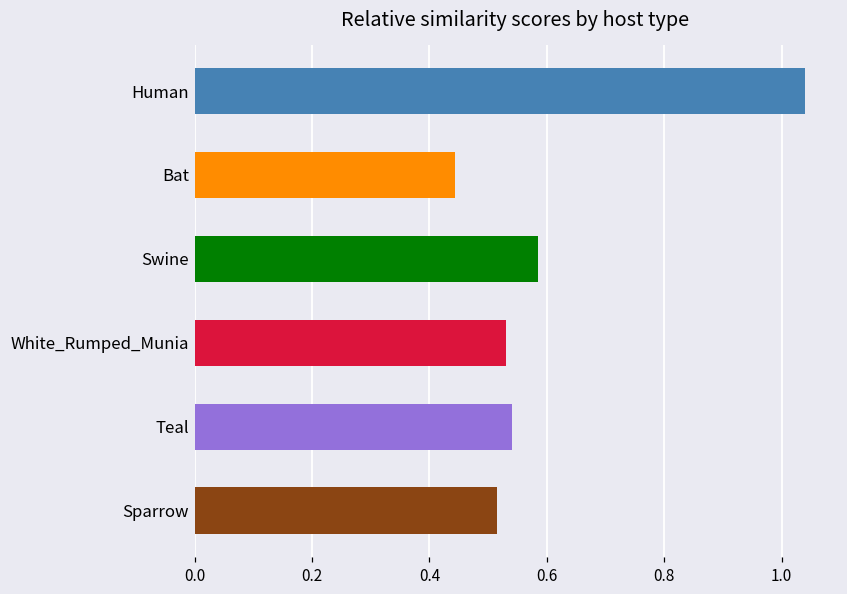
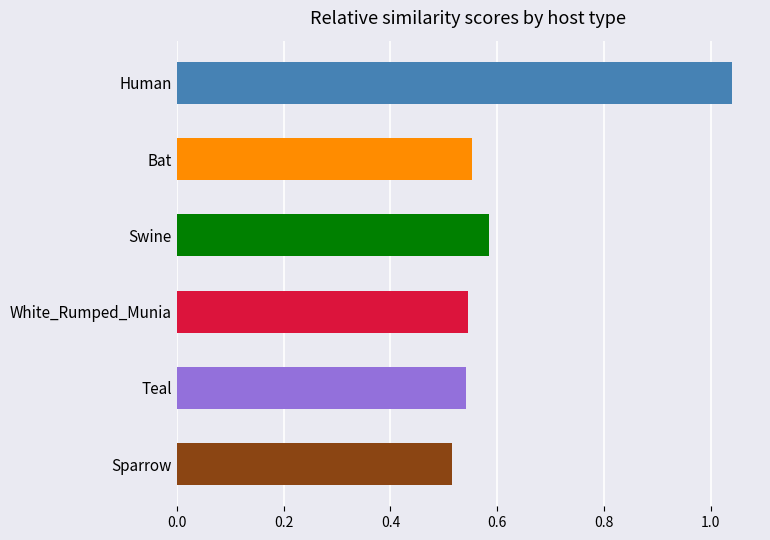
Bat: 0.44 -> 0.55
White_Rumped_Munia: 0.53 -> 0.55
